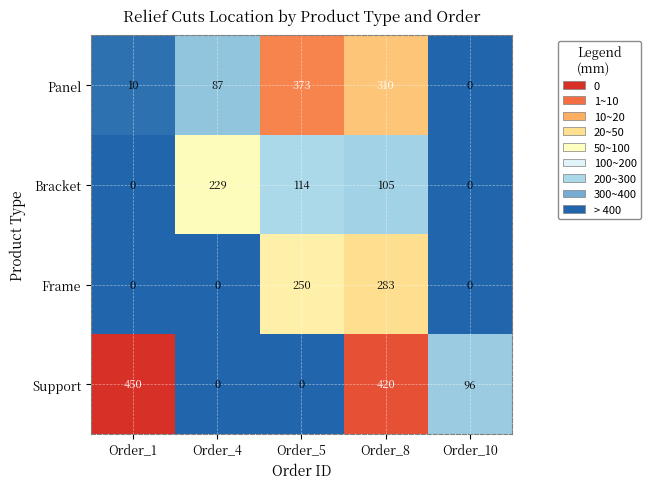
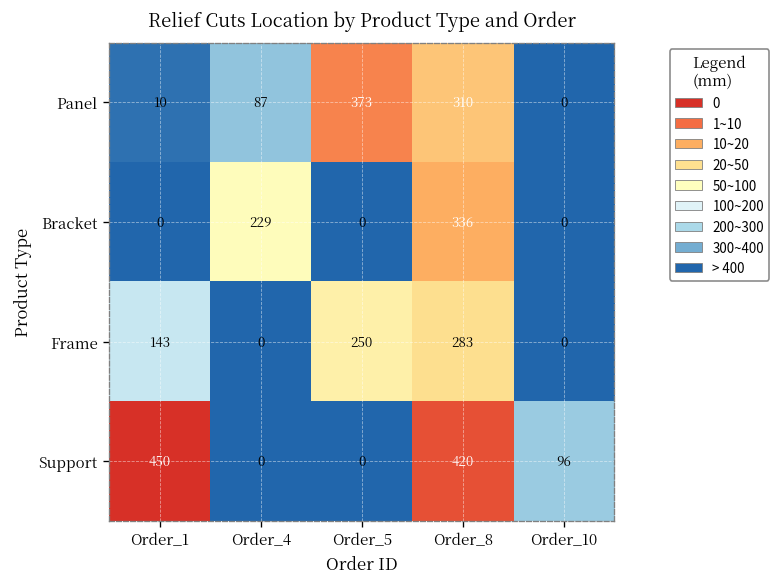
Bracket, Order_5: 114 -> 0
Bracket, Order_8: 105 -> 336
Frame, Order_1: 0 -> 143
